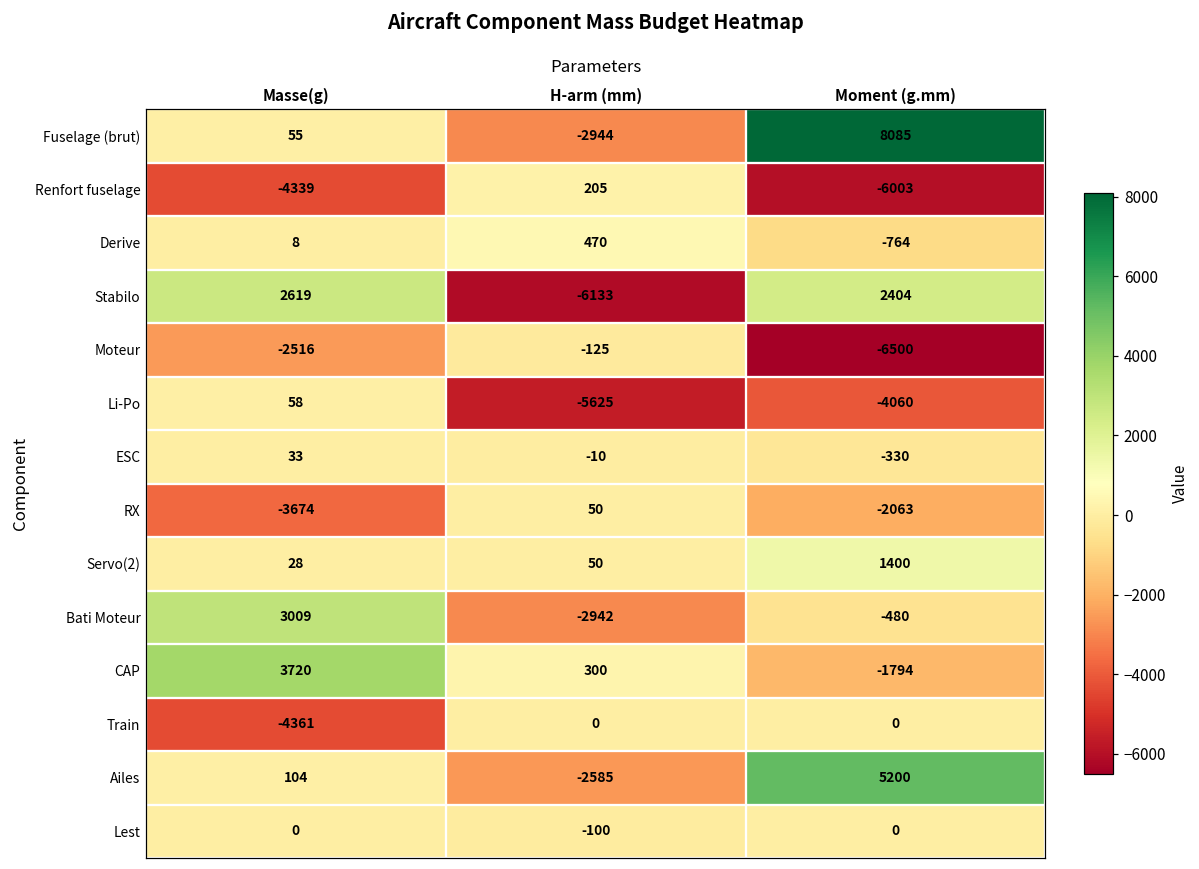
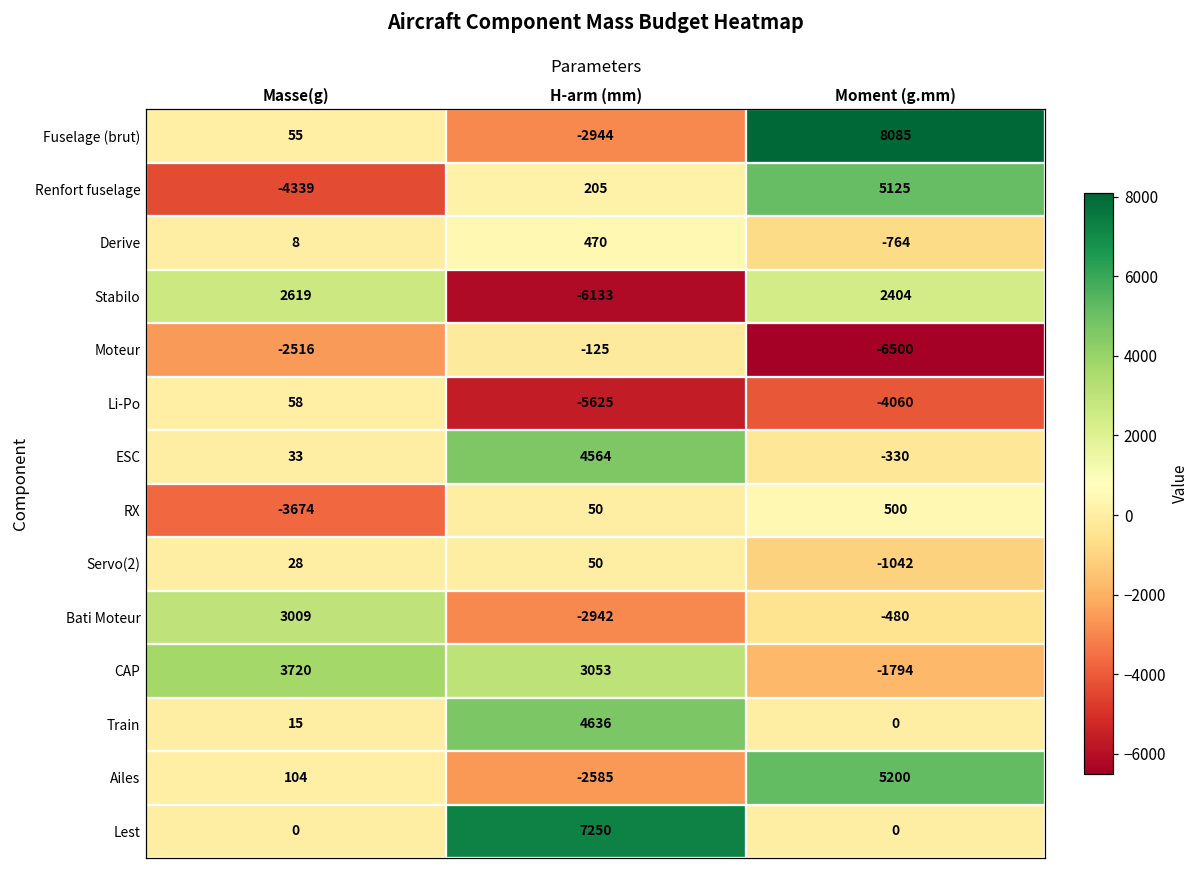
Renfort fuselage, Moment (g.mm): -6003 -> 5125
ESC, H-arm (mm): -10 -> 4564
RX, Moment (g.mm): -2063 -> 500
Servo(2), Moment (g.mm): 1400 -> -1042
CAP, H-arm (mm): 300 -> 3053
Train, Masse(g): -4361 -> 15
Train, H-arm (mm): 0 -> 4636
Lest, H-arm (mm): -100 -> 7250
